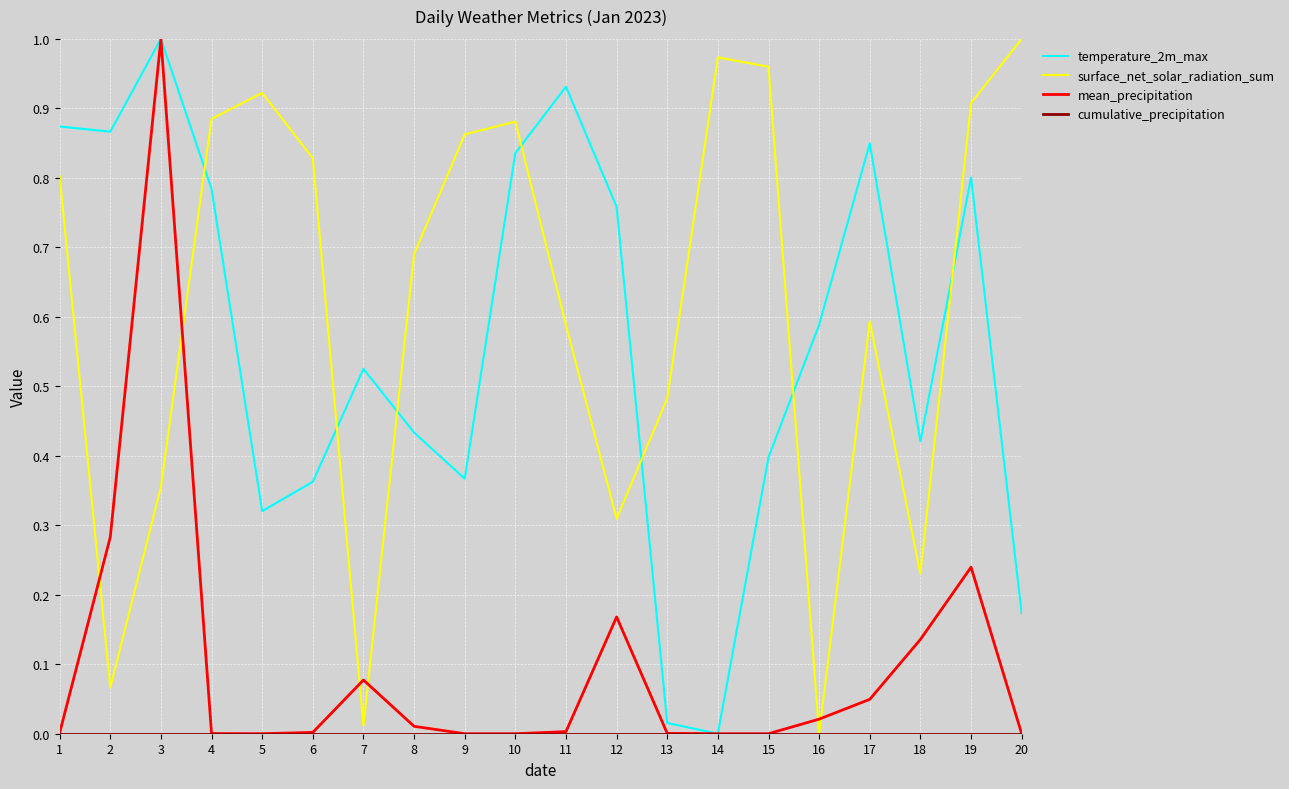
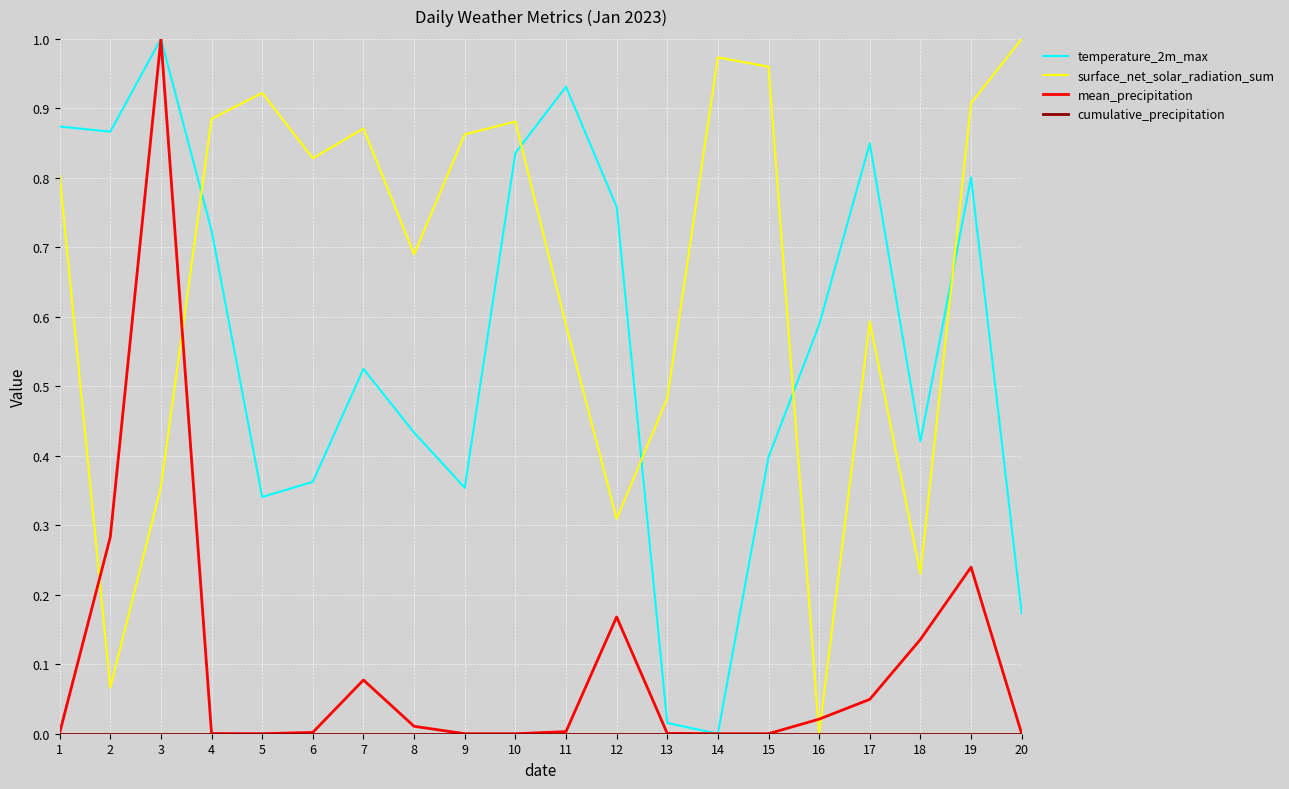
temperature_2m_max, 4: 0.78 -> 0.72
temperature_2m_max, 5: 0.32 -> 0.34
surface_net_solar_radiation_sum, 7: 0.01 -> 0.87
temperature_2m_max, 9: 0.37 -> 0.35
